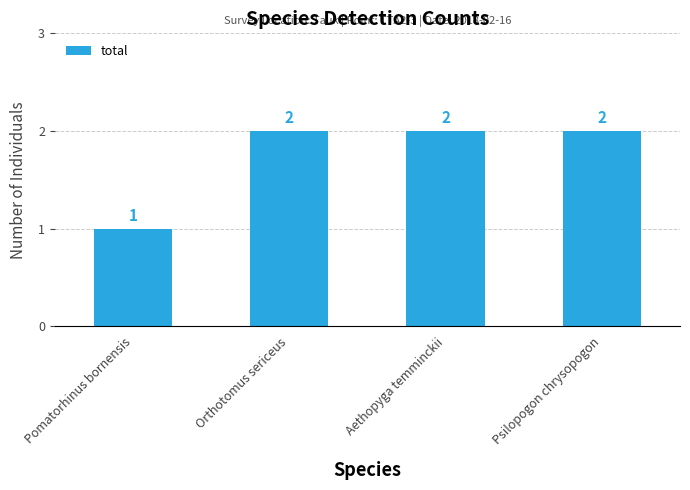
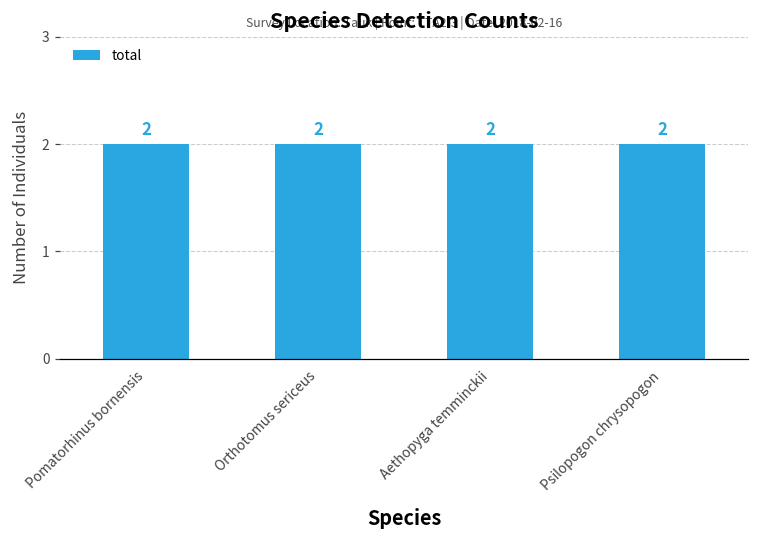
Pomatorhinus bornensis: 1 -> 2
